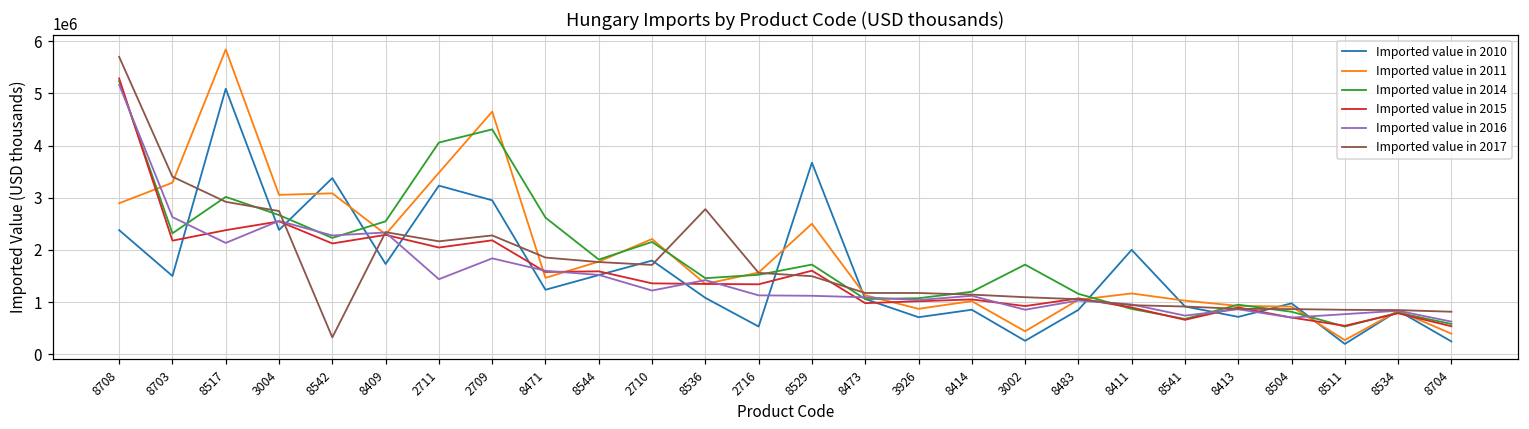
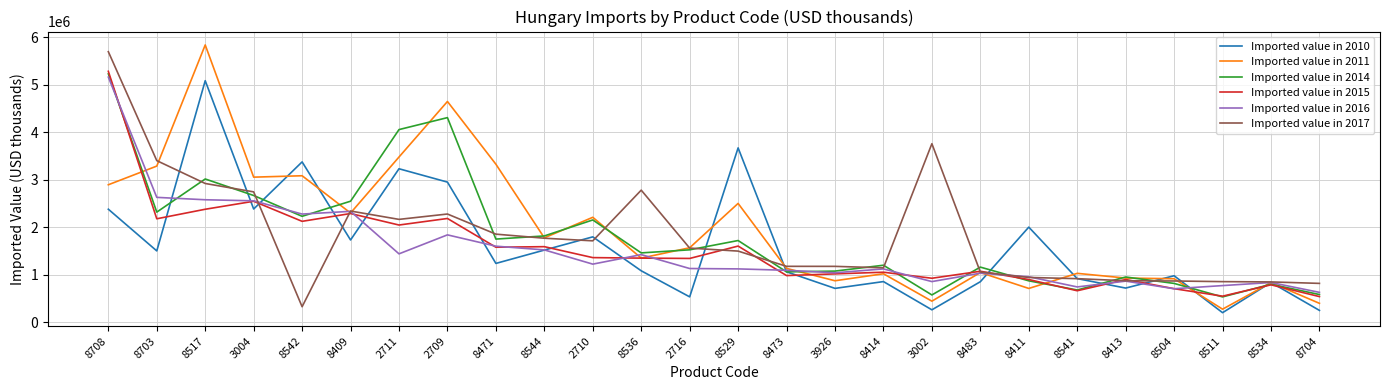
Imported value in 2016, 8517: 2100000 -> 2600000
Imported value in 2011, 8471: 1500000 -> 3300000
Imported value in 2014, 8471: 2600000 -> 1700000
Imported value in 2014, 3002: 1700000 -> 600000
Imported value in 2017, 3002: 1100000 -> 3800000
Imported value in 2011, 8411: 1200000 -> 700000
